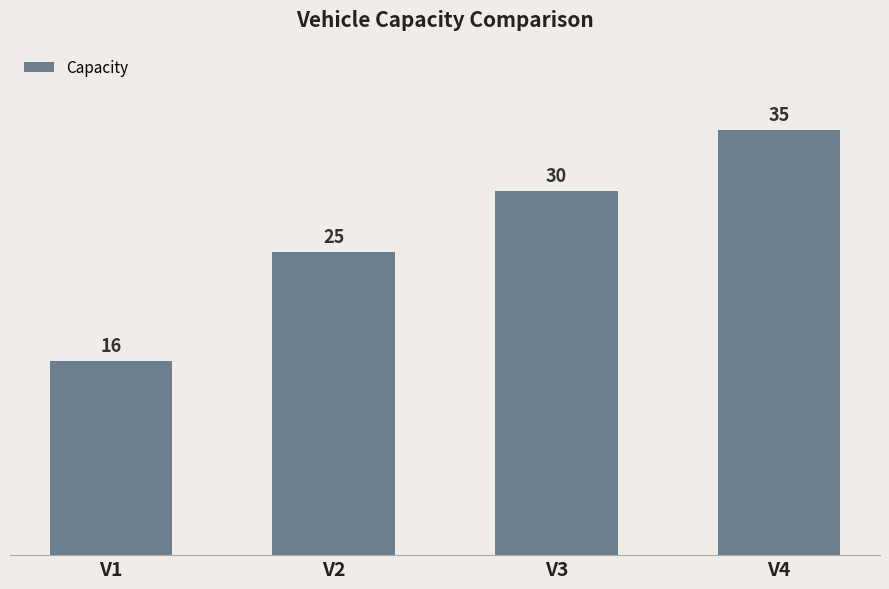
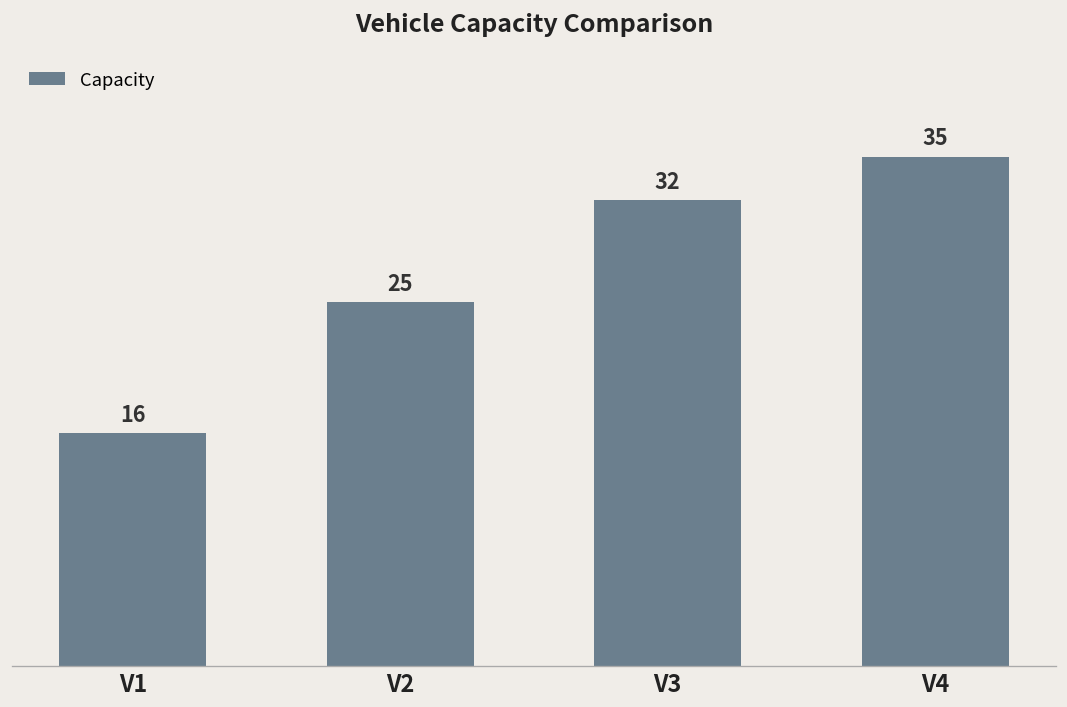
V3: 30 -> 32
